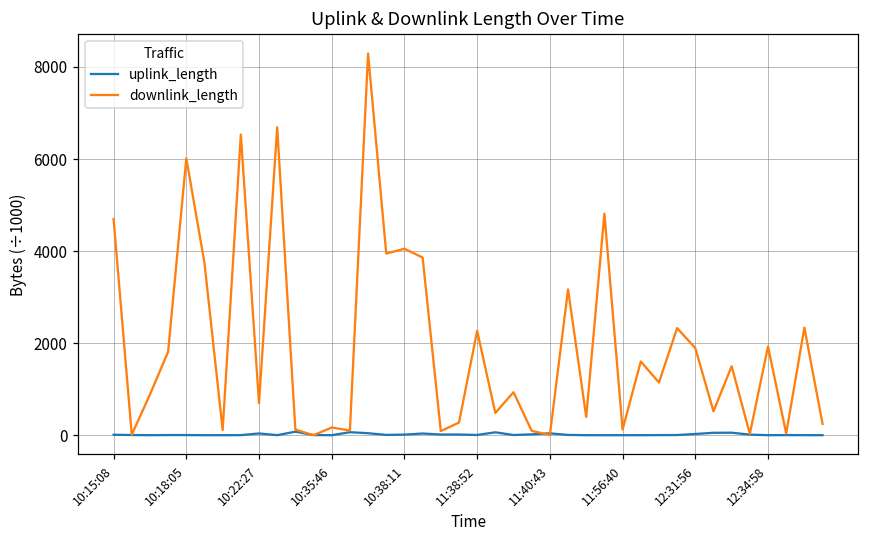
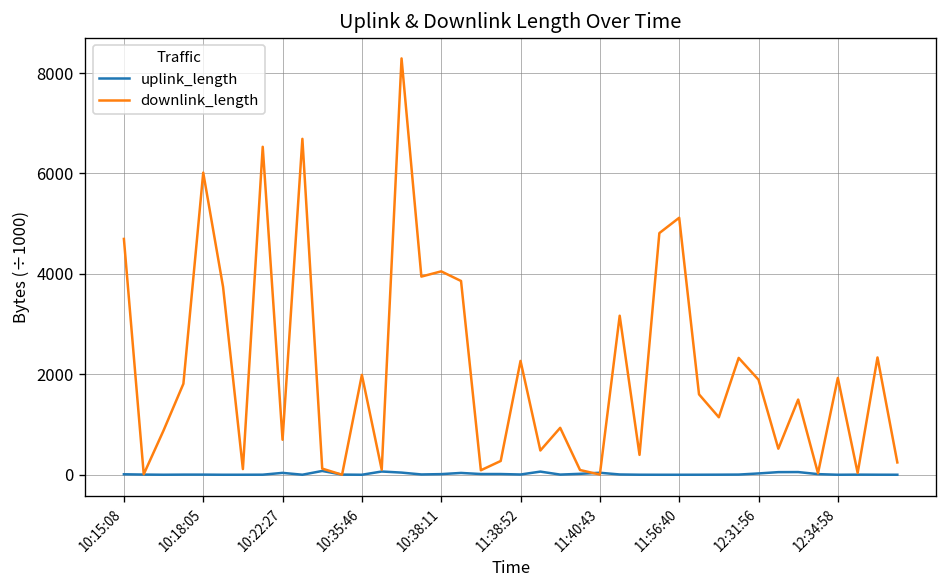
downlink_length, 10:35:46: 200 -> 2000
downlink_length, 11:56:40: 100 -> 5100
